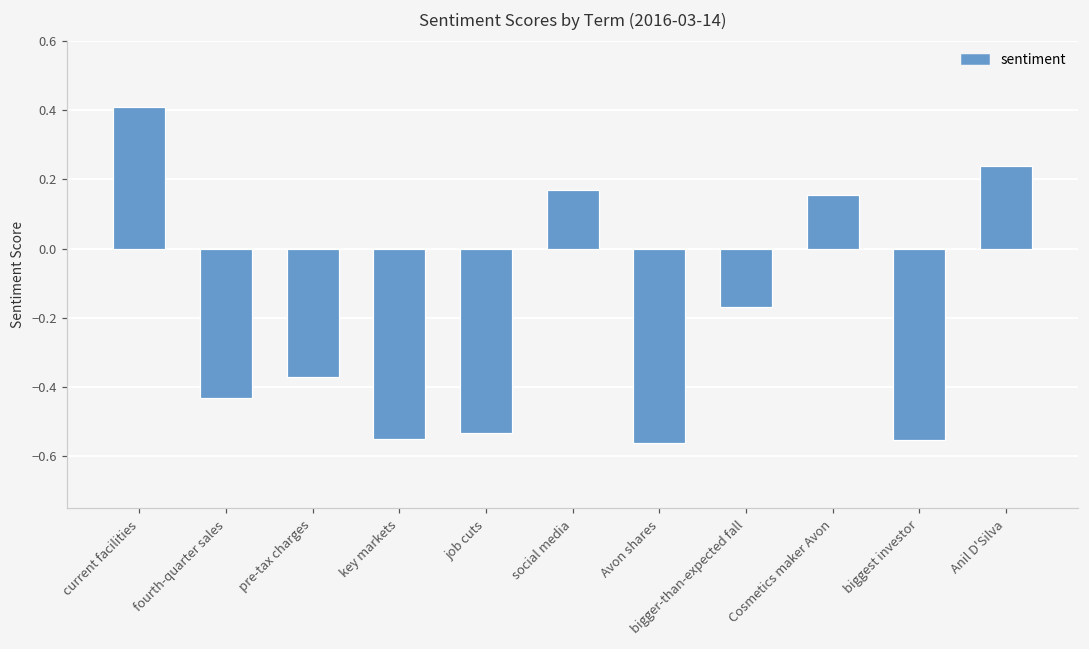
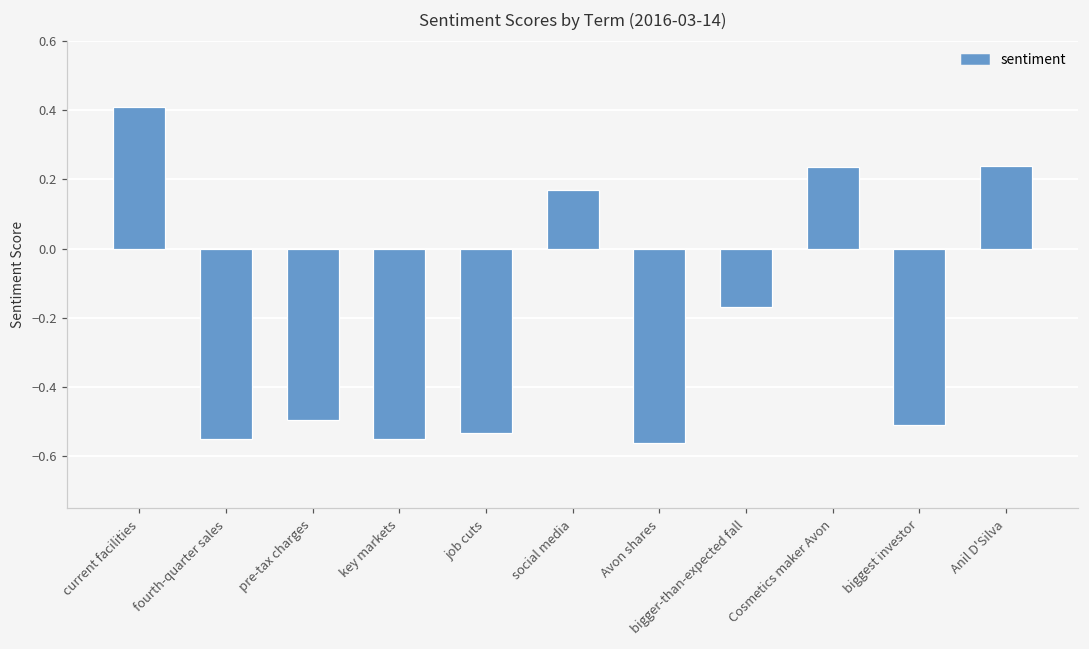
fourth-quarter sales: -0.43 -> -0.55
pre-tax charges: -0.37 -> -0.49
Cosmetics maker Avon: 0.16 -> 0.24
biggest investor: -0.55 -> -0.51
